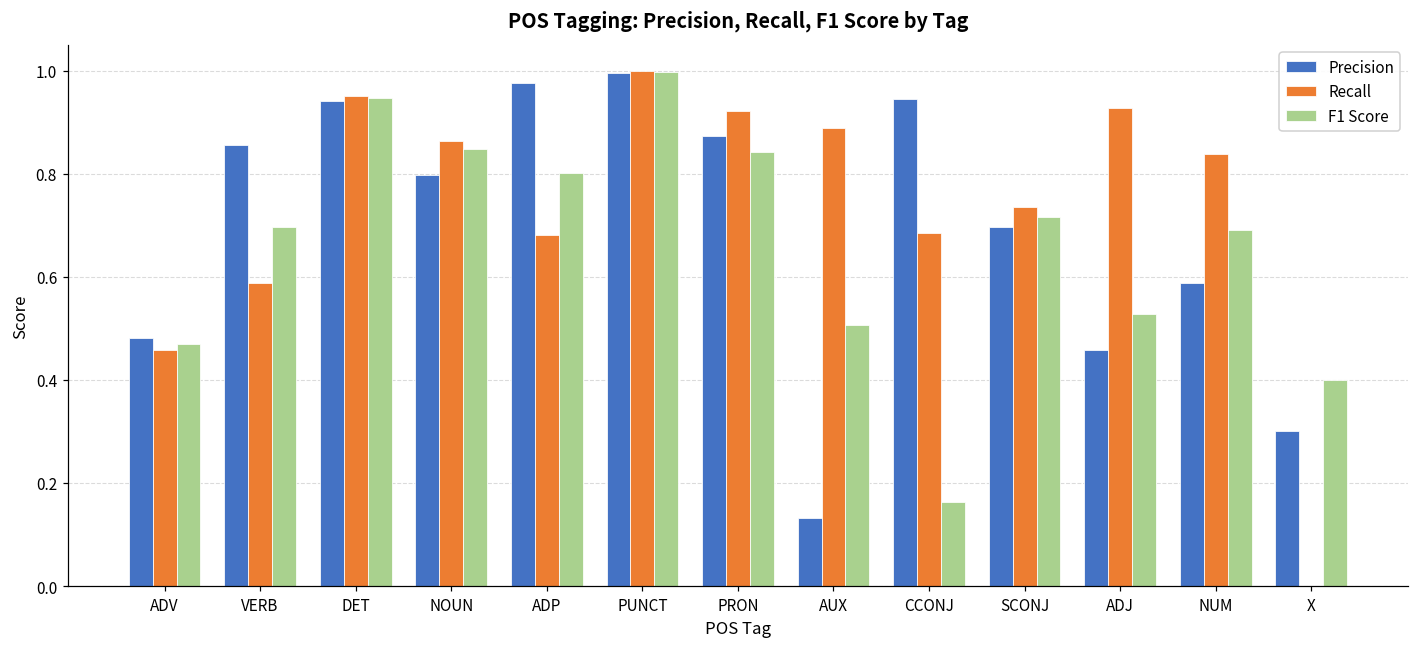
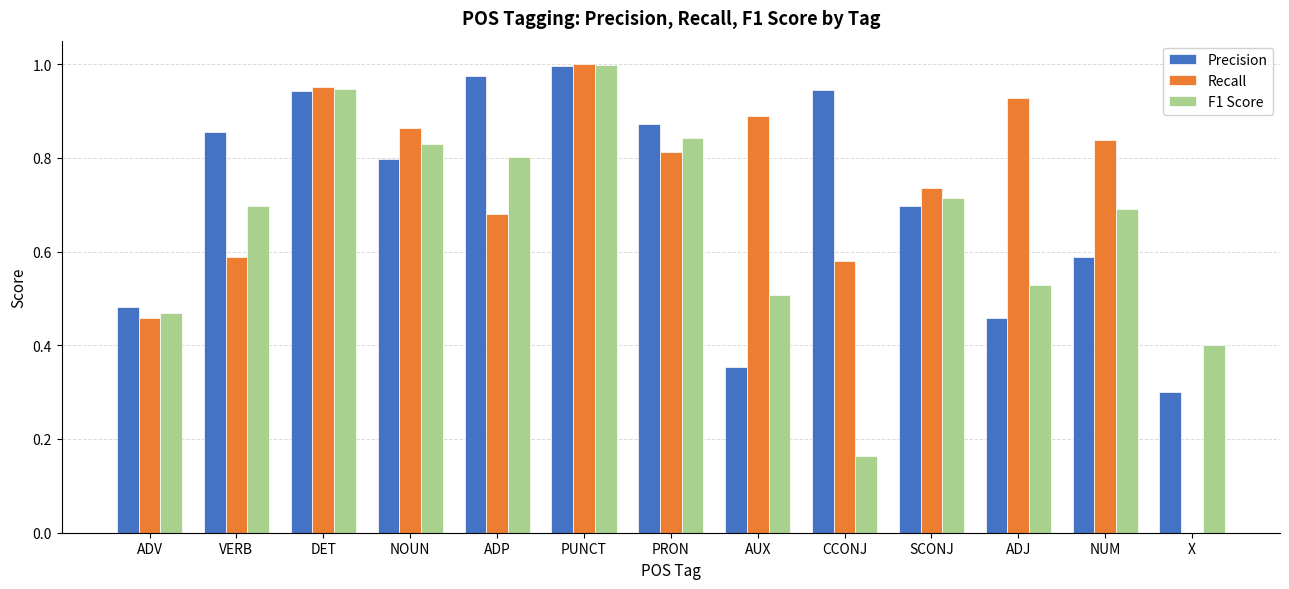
F1 Score, NOUN: 0.85 -> 0.83
Recall, PRON: 0.92 -> 0.81
Precision, AUX: 0.13 -> 0.35
Recall, CCONJ: 0.69 -> 0.58
